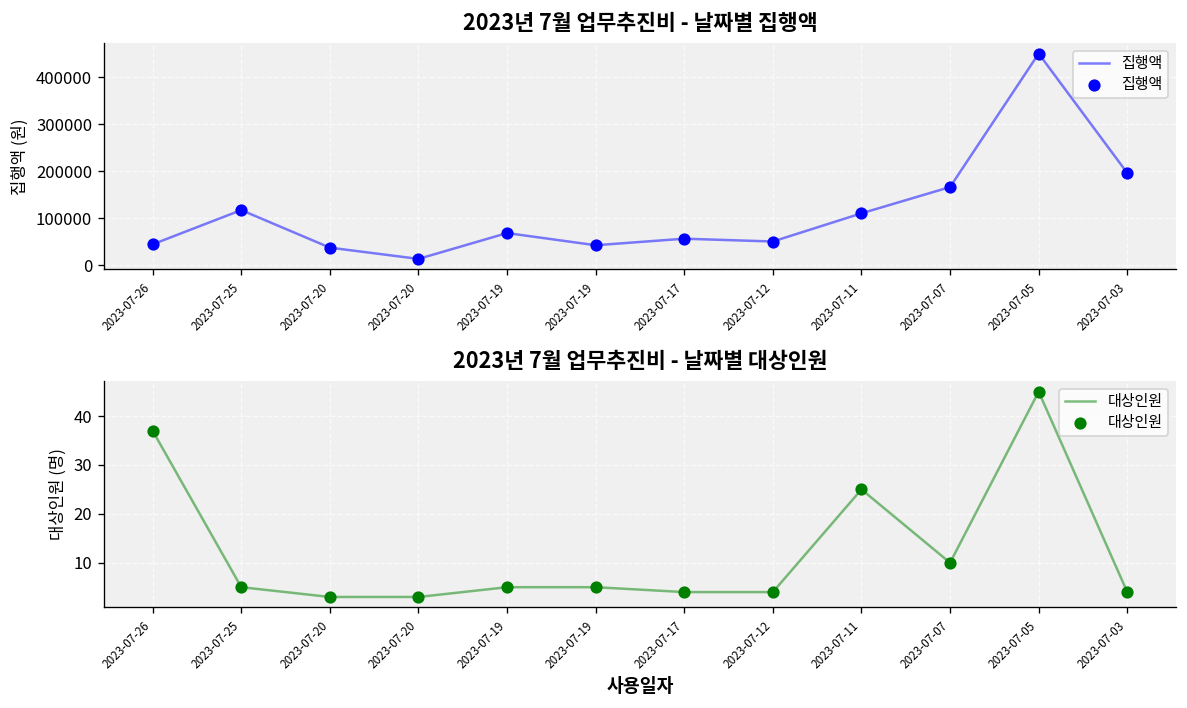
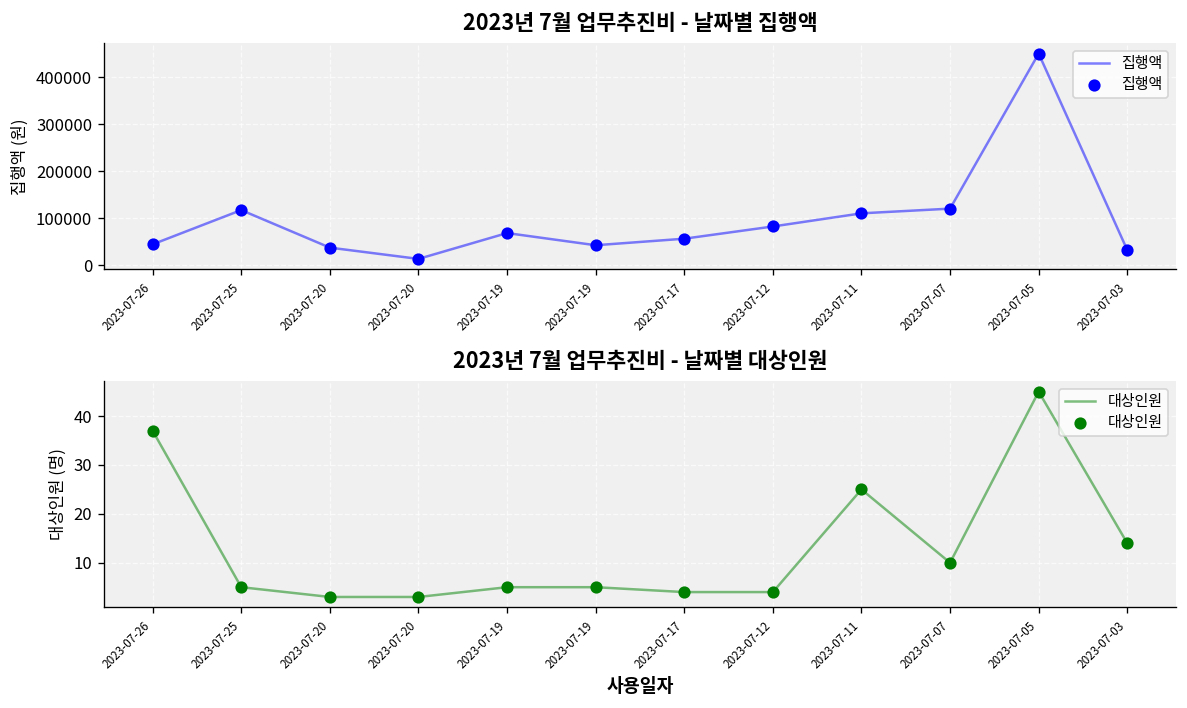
2023년 7월 업무추진비 - 날짜별 집행액, 2023-07-12: 50000 -> 80000
2023년 7월 업무추진비 - 날짜별 집행액, 2023-07-07: 170000 -> 120000
2023년 7월 업무추진비 - 날짜별 집행액, 2023-07-03: 200000 -> 30000
2023년 7월 업무추진비 - 날짜별 대상인원, 2023-07-03: 4 -> 14
